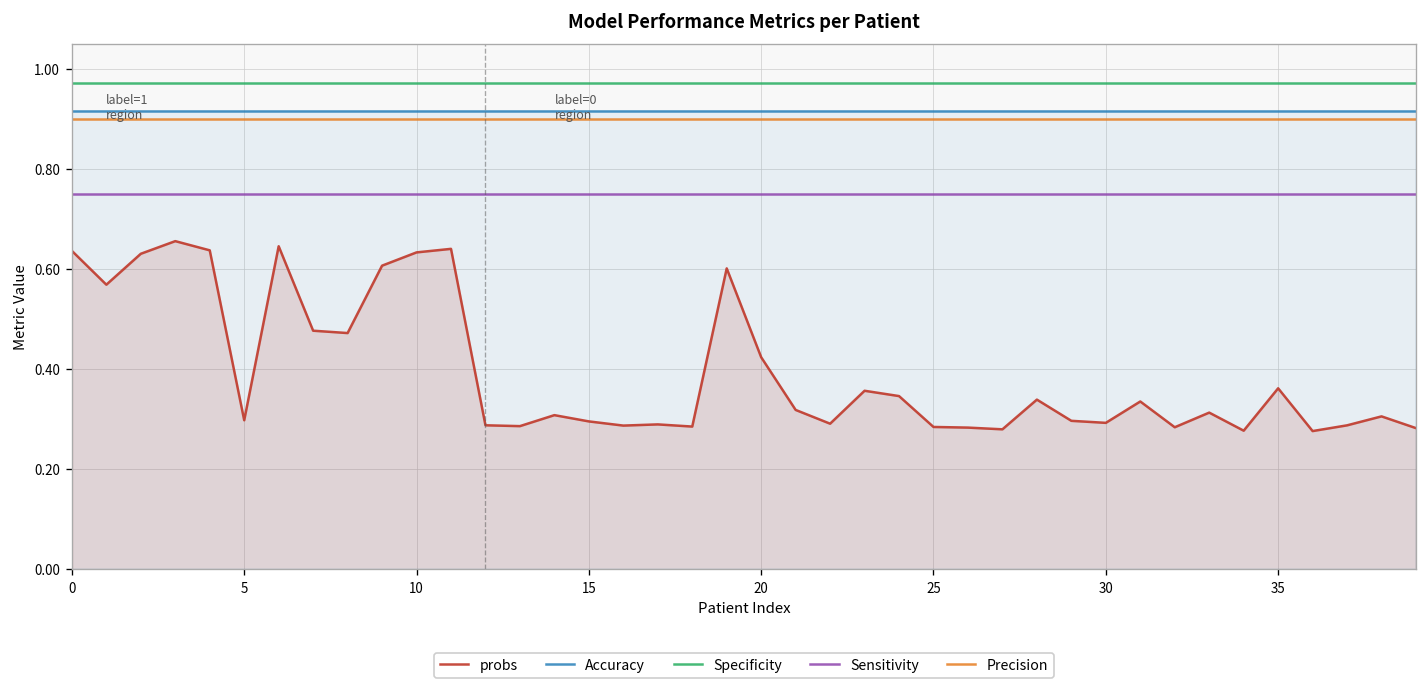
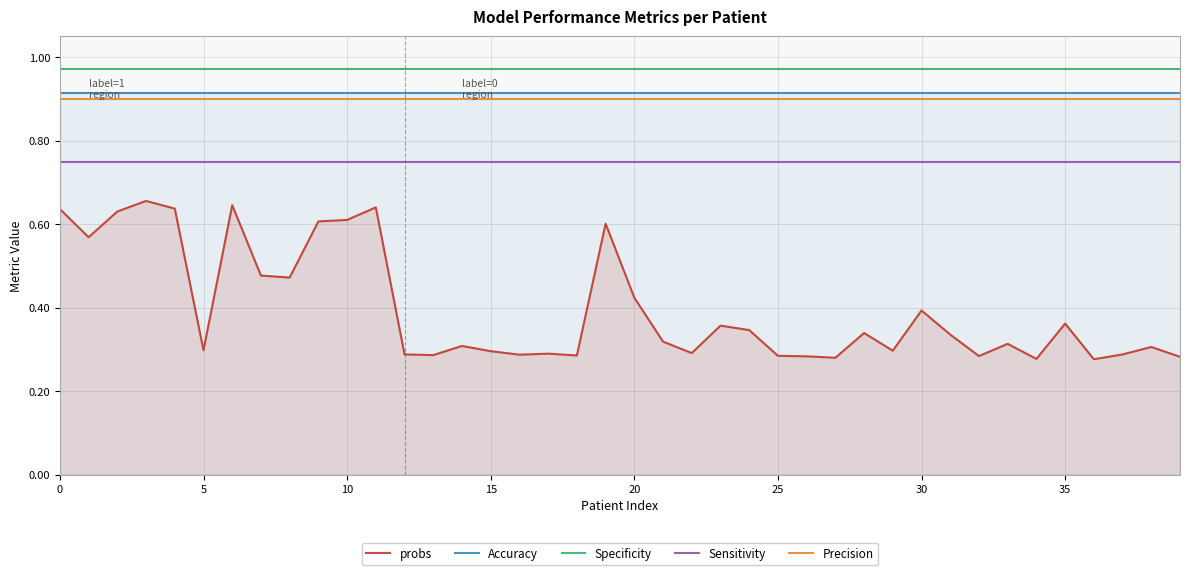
probs, 10: 0.63 -> 0.61
probs, 30: 0.29 -> 0.39
